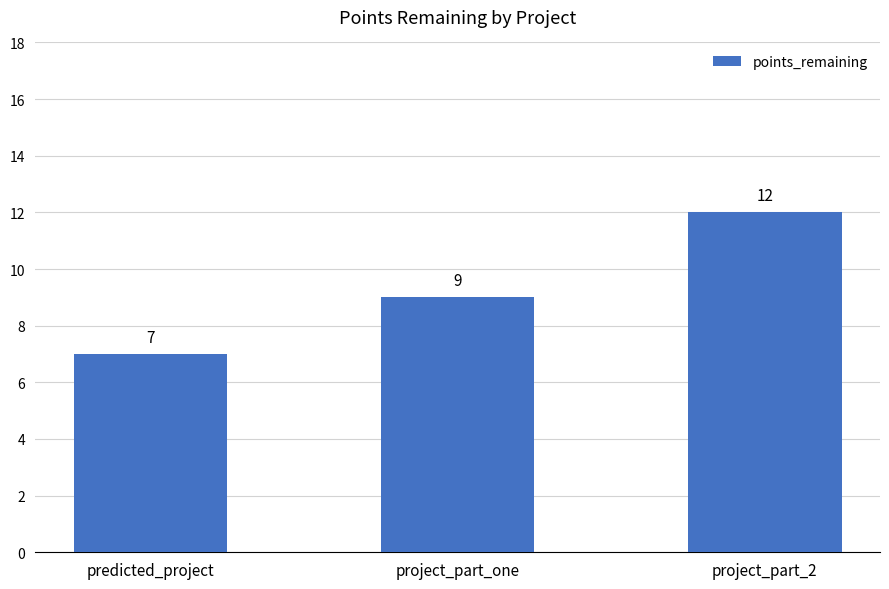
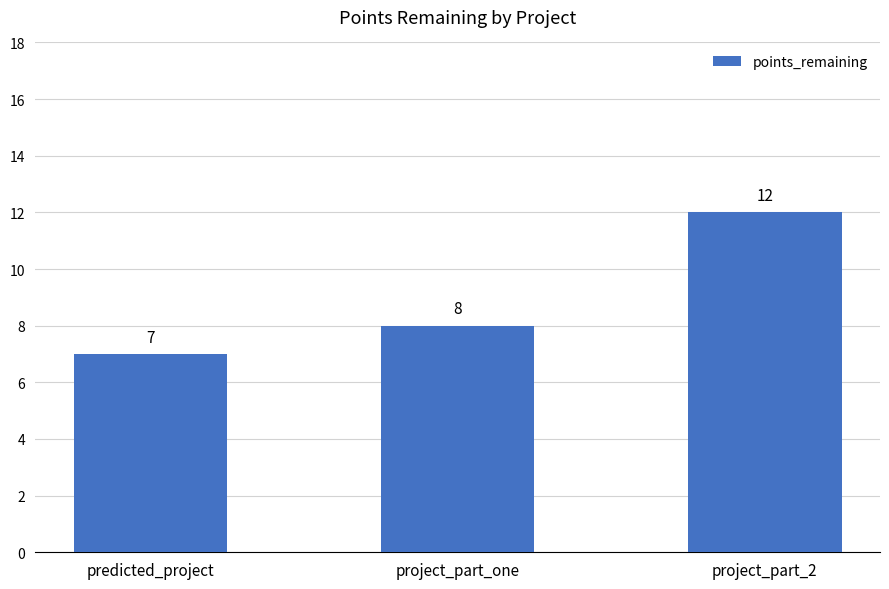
project_part_one: 9 -> 8
